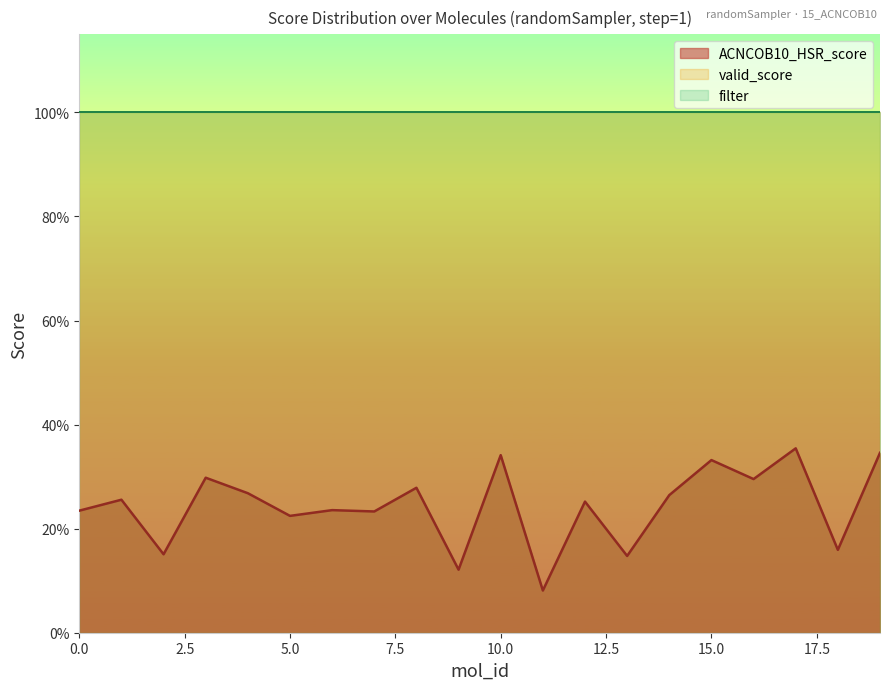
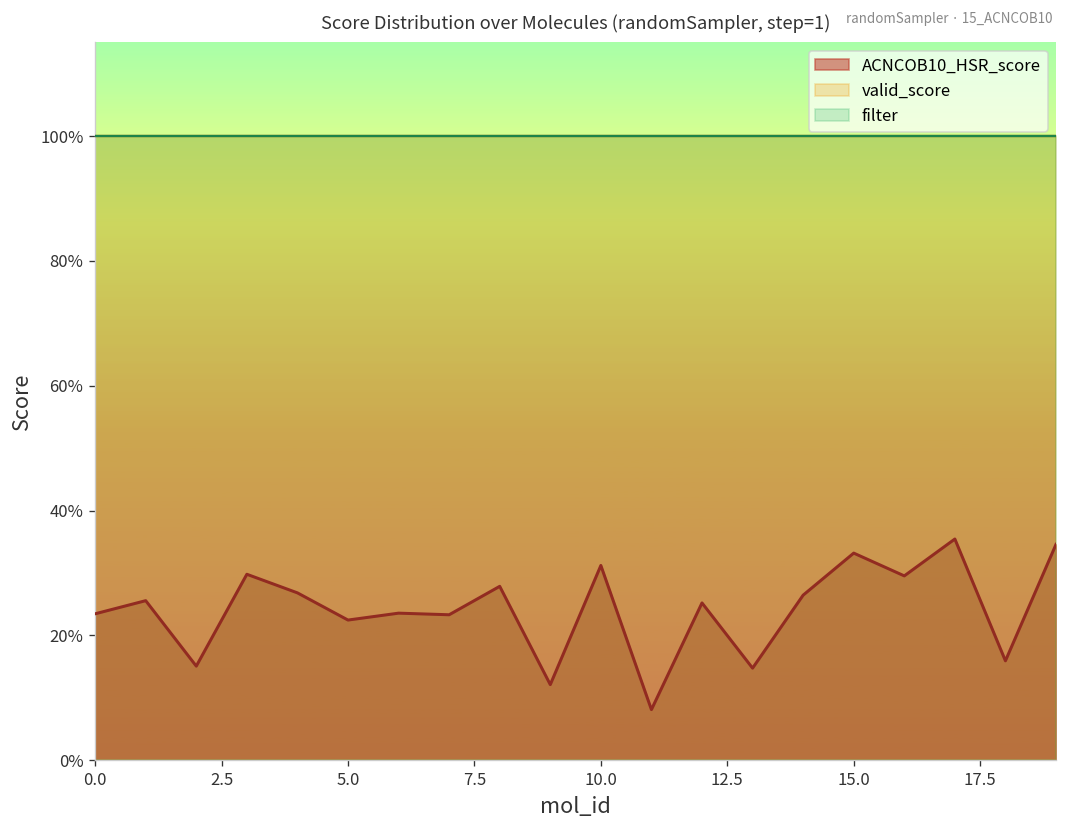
ACNCOB10_HSR_score, 10.0: 34% -> 31%
